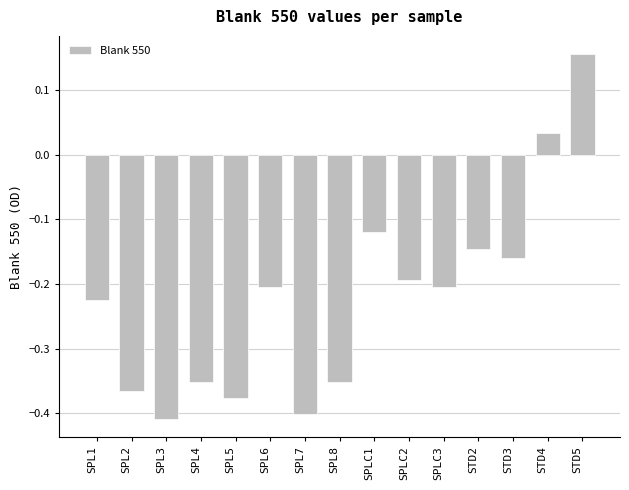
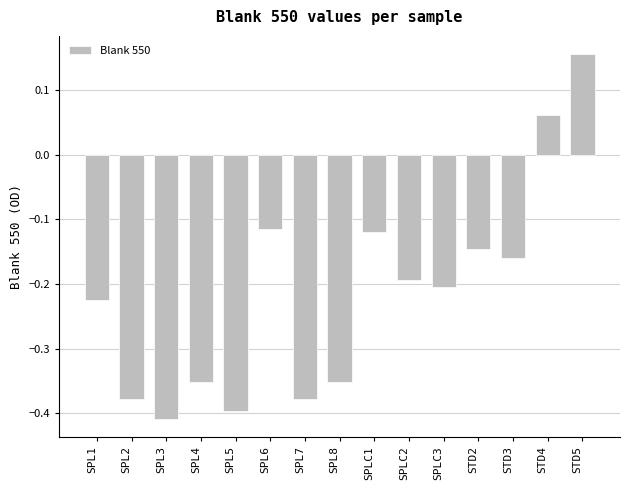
SPL2: -0.37 -> -0.38
SPL5: -0.38 -> -0.40
SPL6: -0.21 -> -0.12
SPL7: -0.40 -> -0.38
STD4: 0.03 -> 0.06
